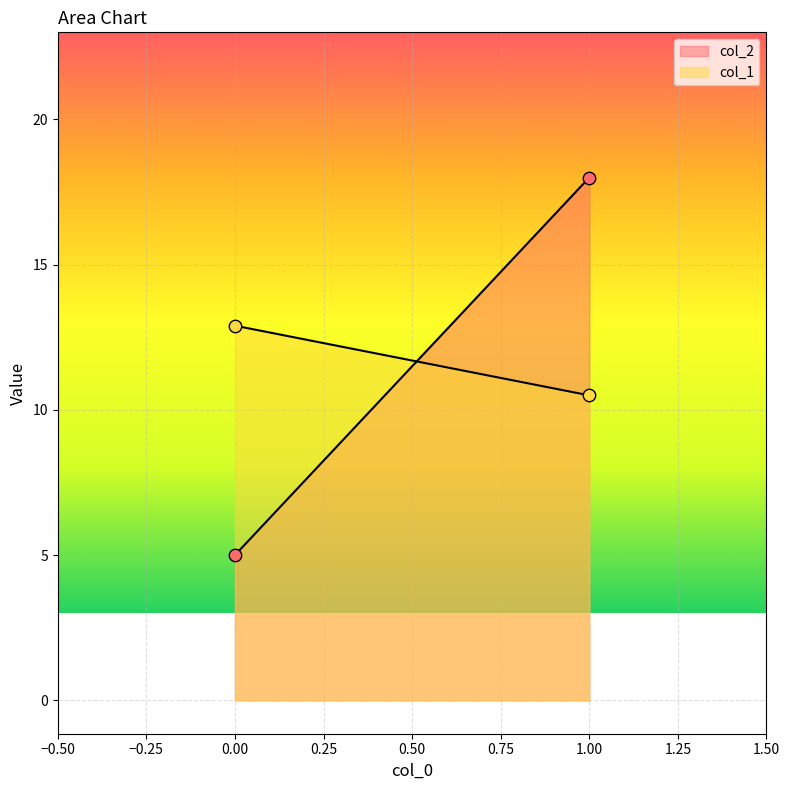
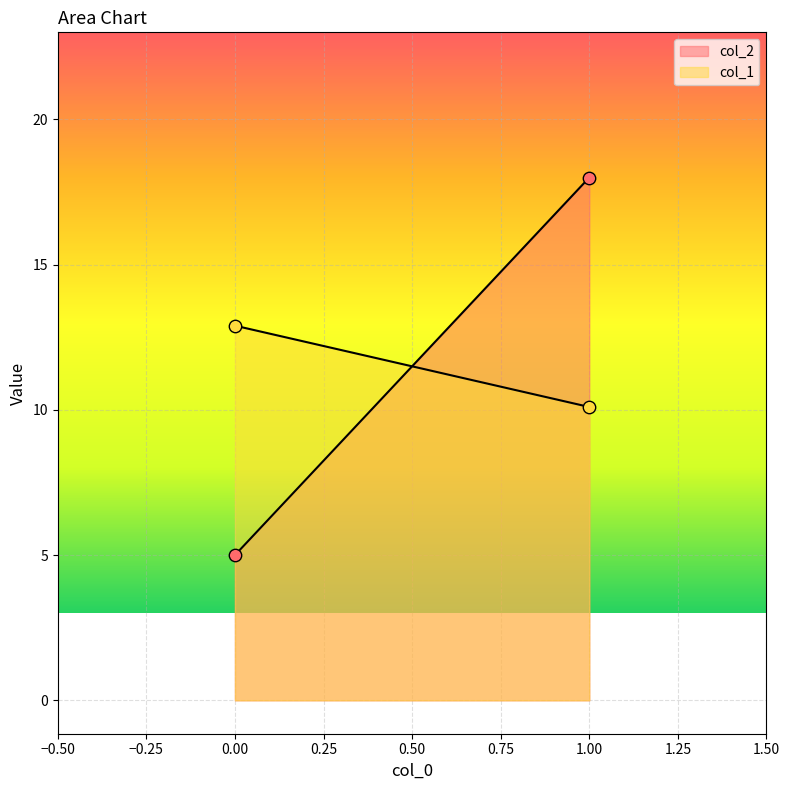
col_1, 1.00: 10.5 -> 10.1
